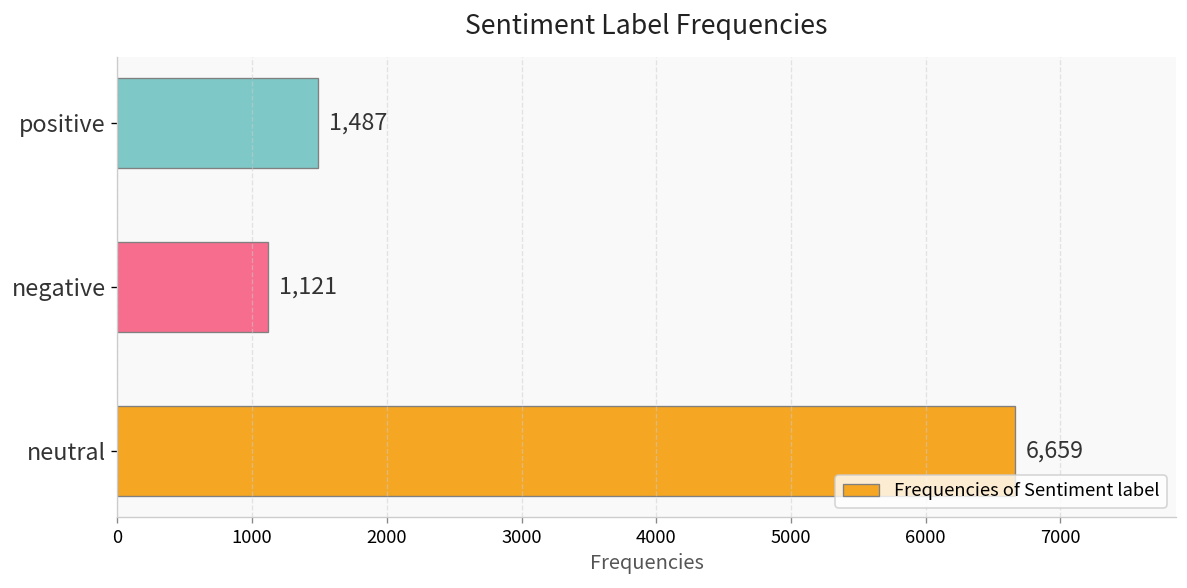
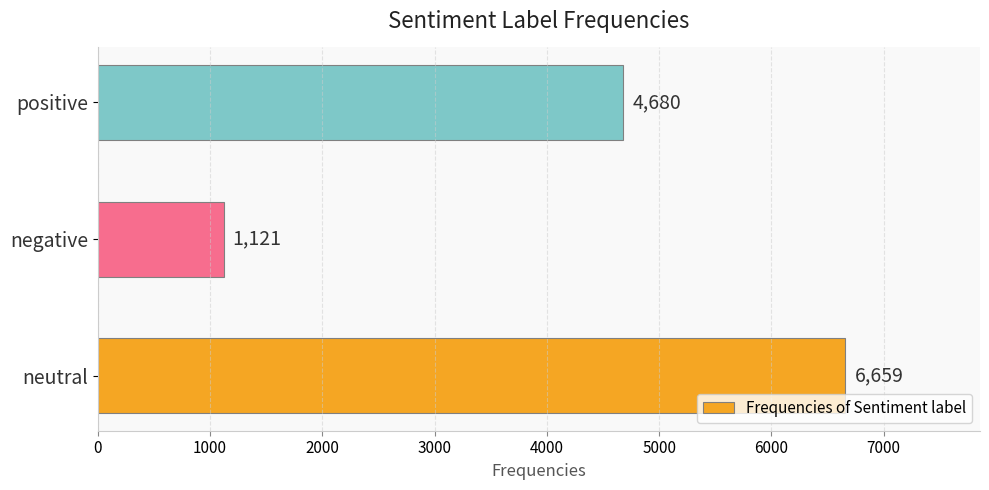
positive: 1,487 -> 4,680
